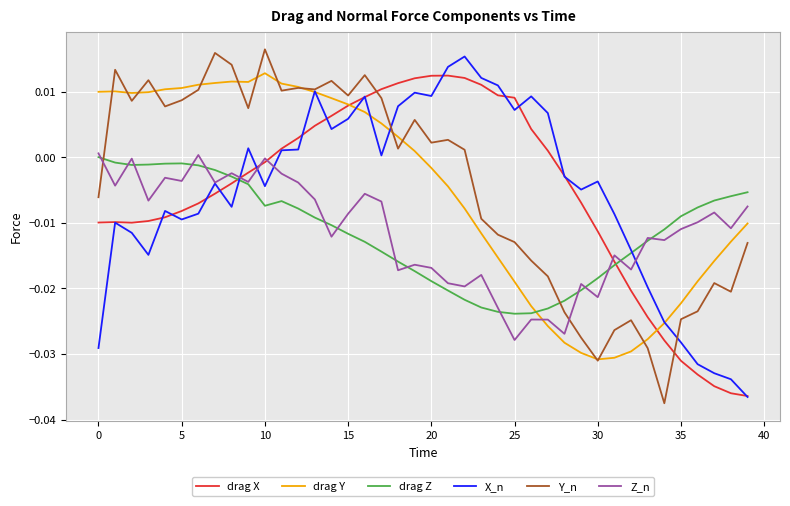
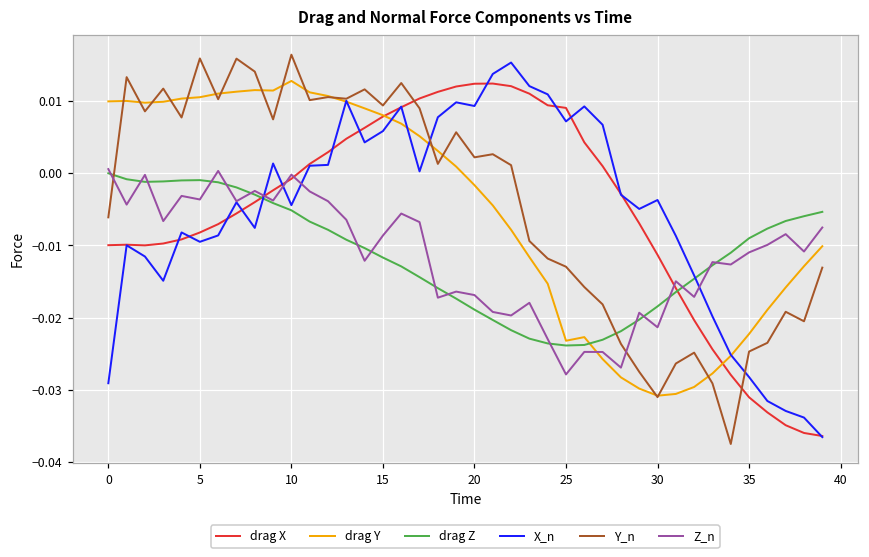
Y_n, 5: 0.009 -> 0.016
drag Z, 10: -0.007 -> -0.005
drag Y, 25: -0.019 -> -0.023
